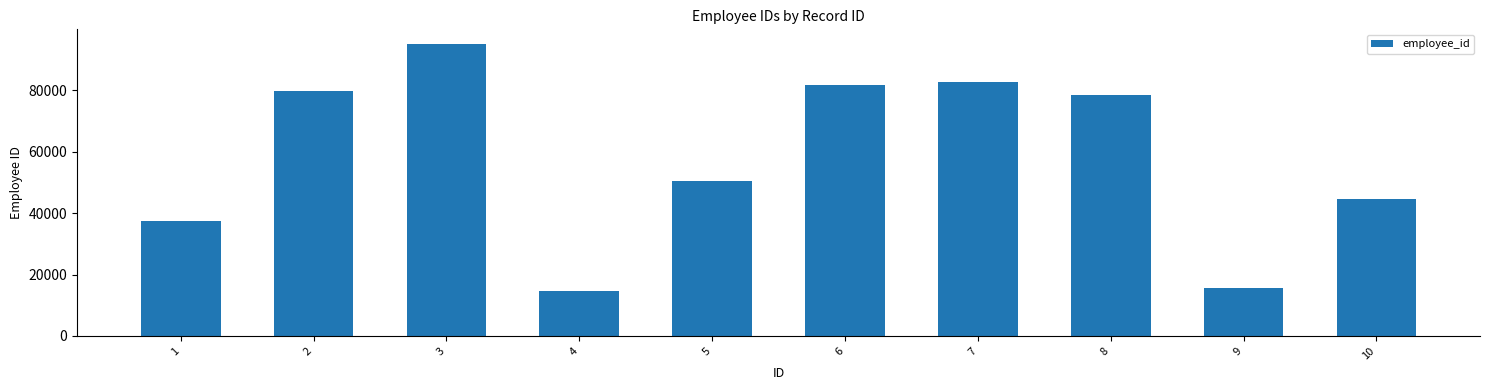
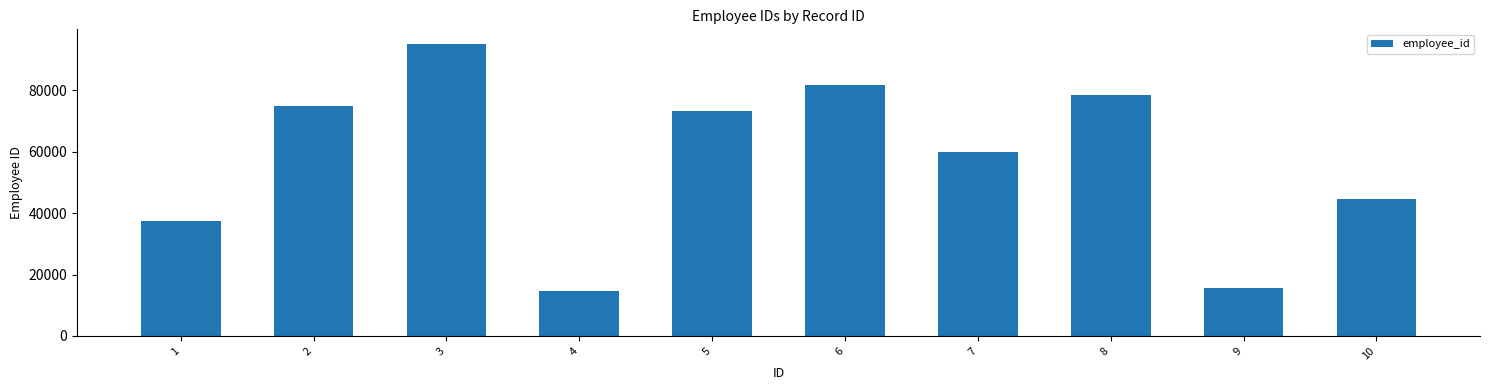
2: 80000 -> 75000
5: 50000 -> 73000
7: 83000 -> 60000
